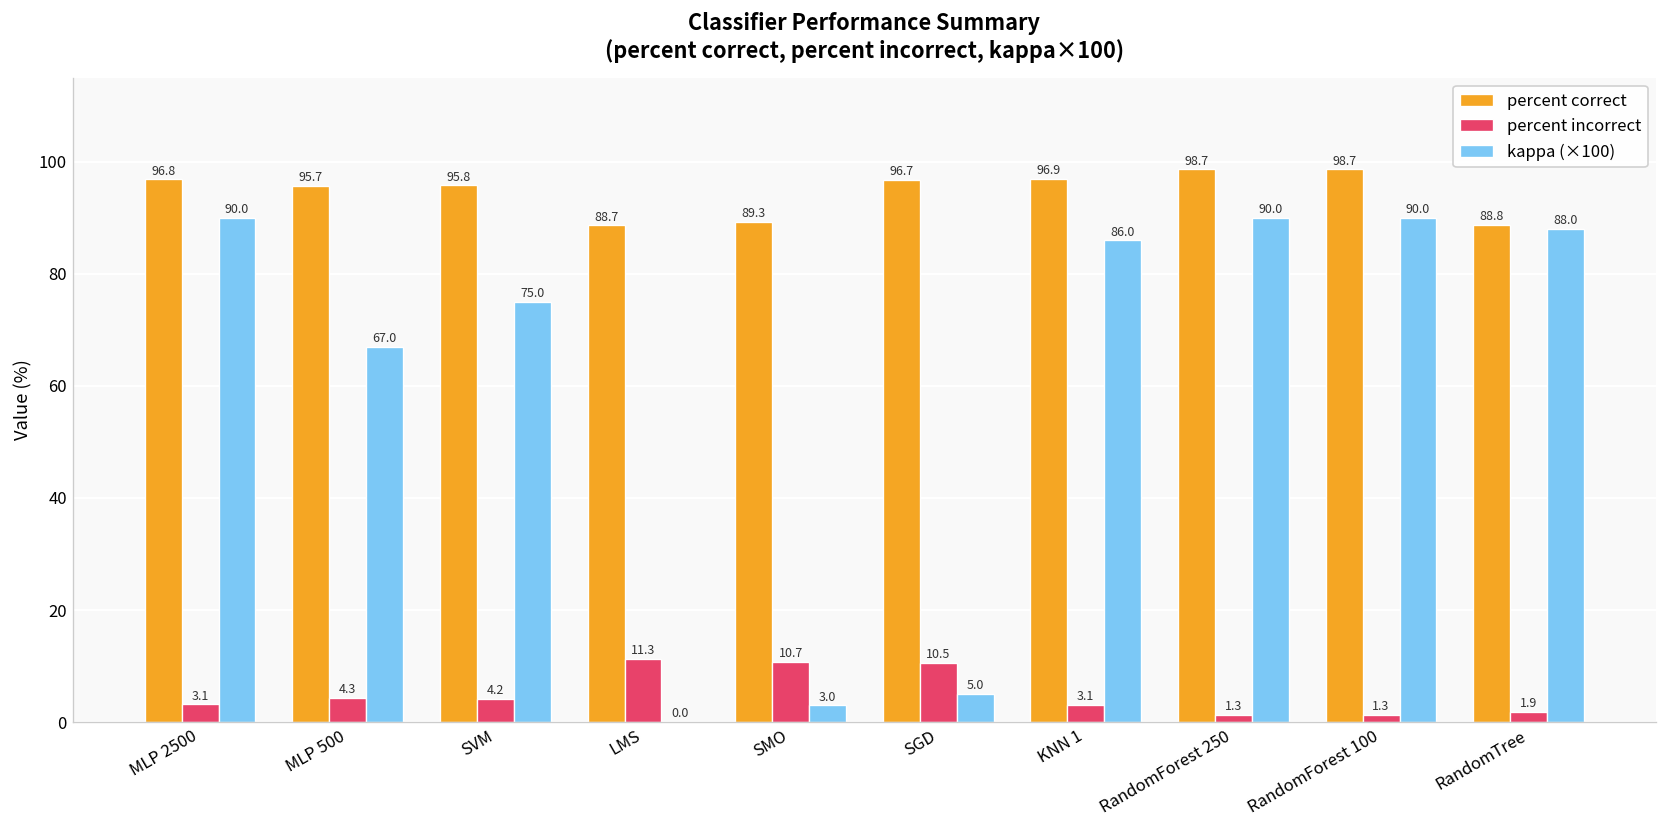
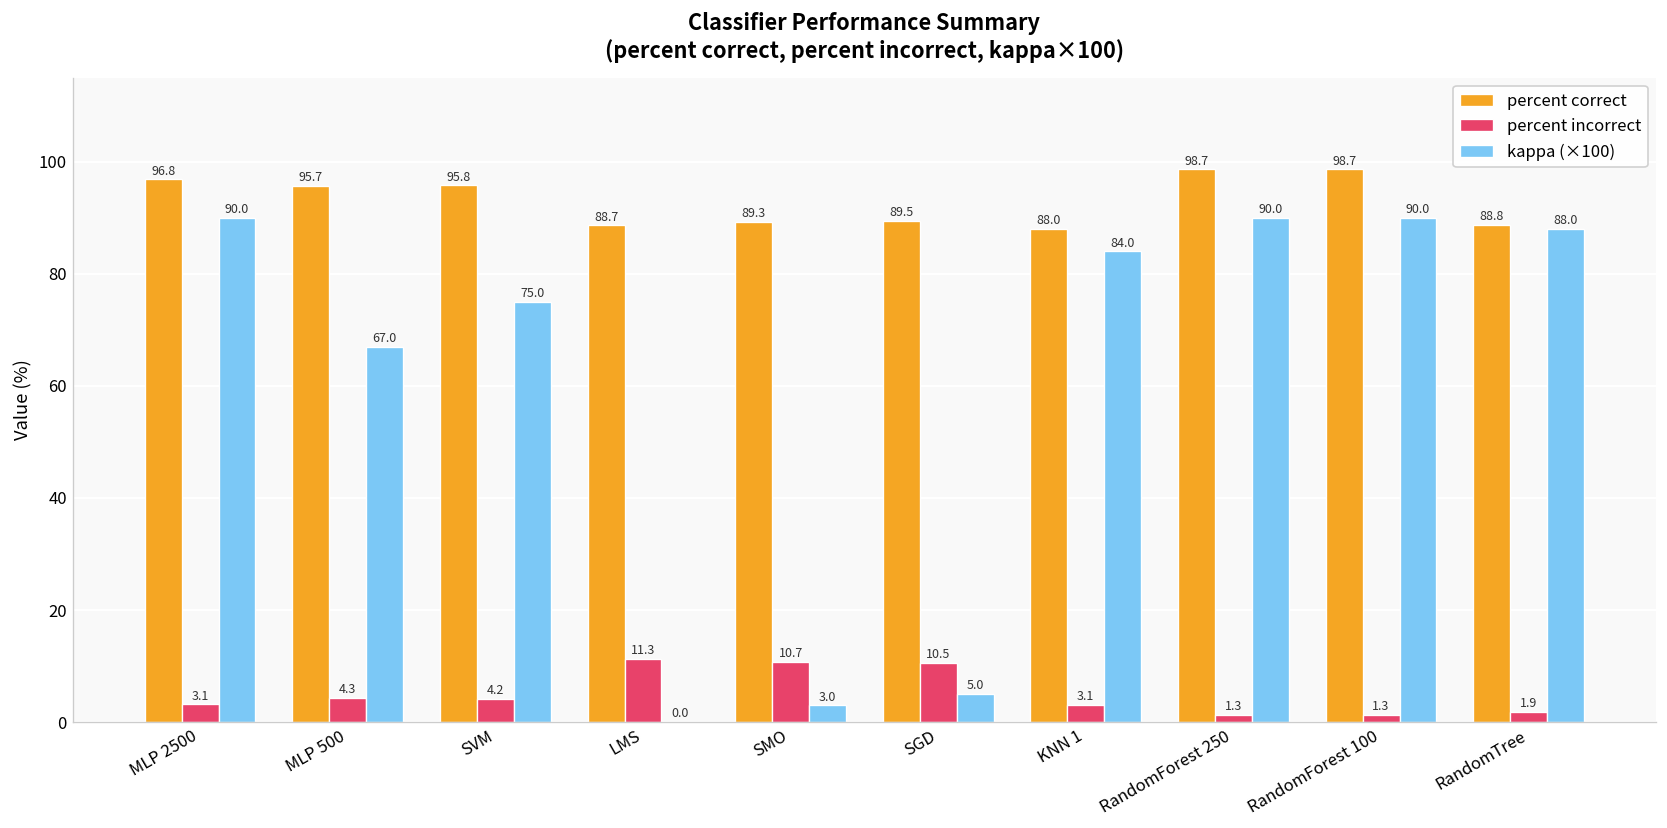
percent correct, SGD: 96.7 -> 89.5
percent correct, KNN 1: 96.9 -> 88.0
kappa (×100), KNN 1: 86.0 -> 84.0
